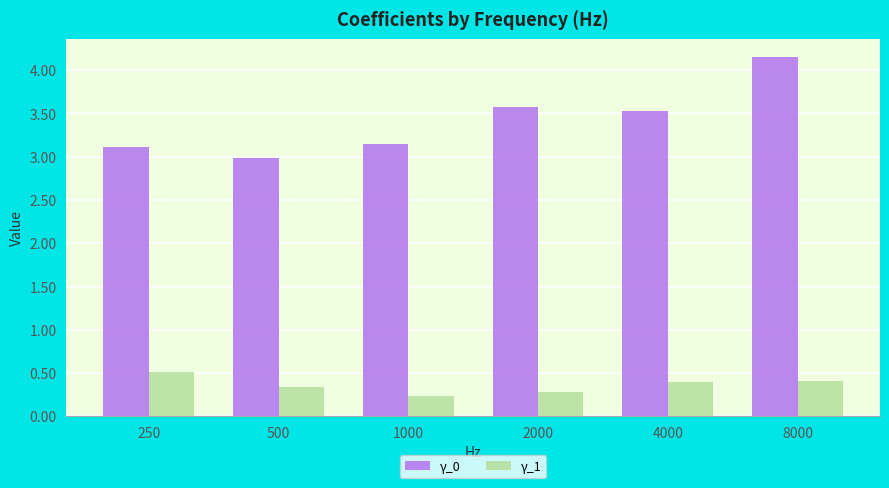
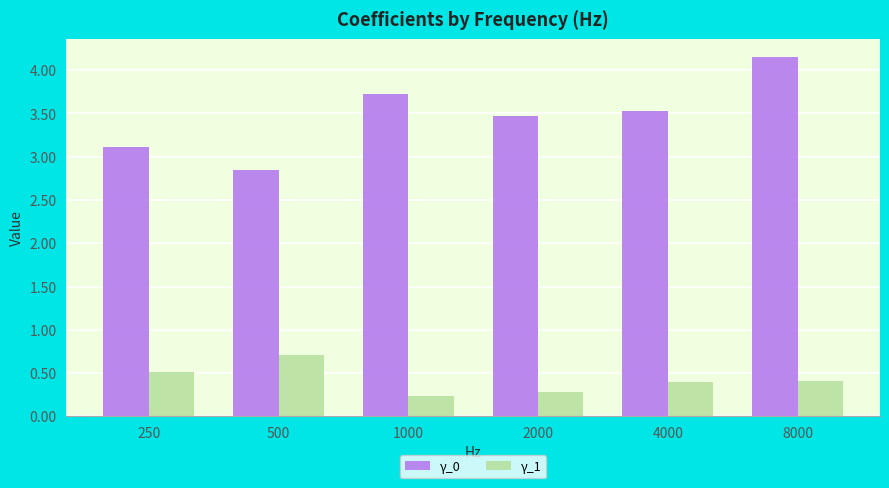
γ_0, 500: 3.0 -> 2.9
γ_1, 500: 0.3 -> 0.7
γ_0, 1000: 3.2 -> 3.7
γ_0, 2000: 3.6 -> 3.5
